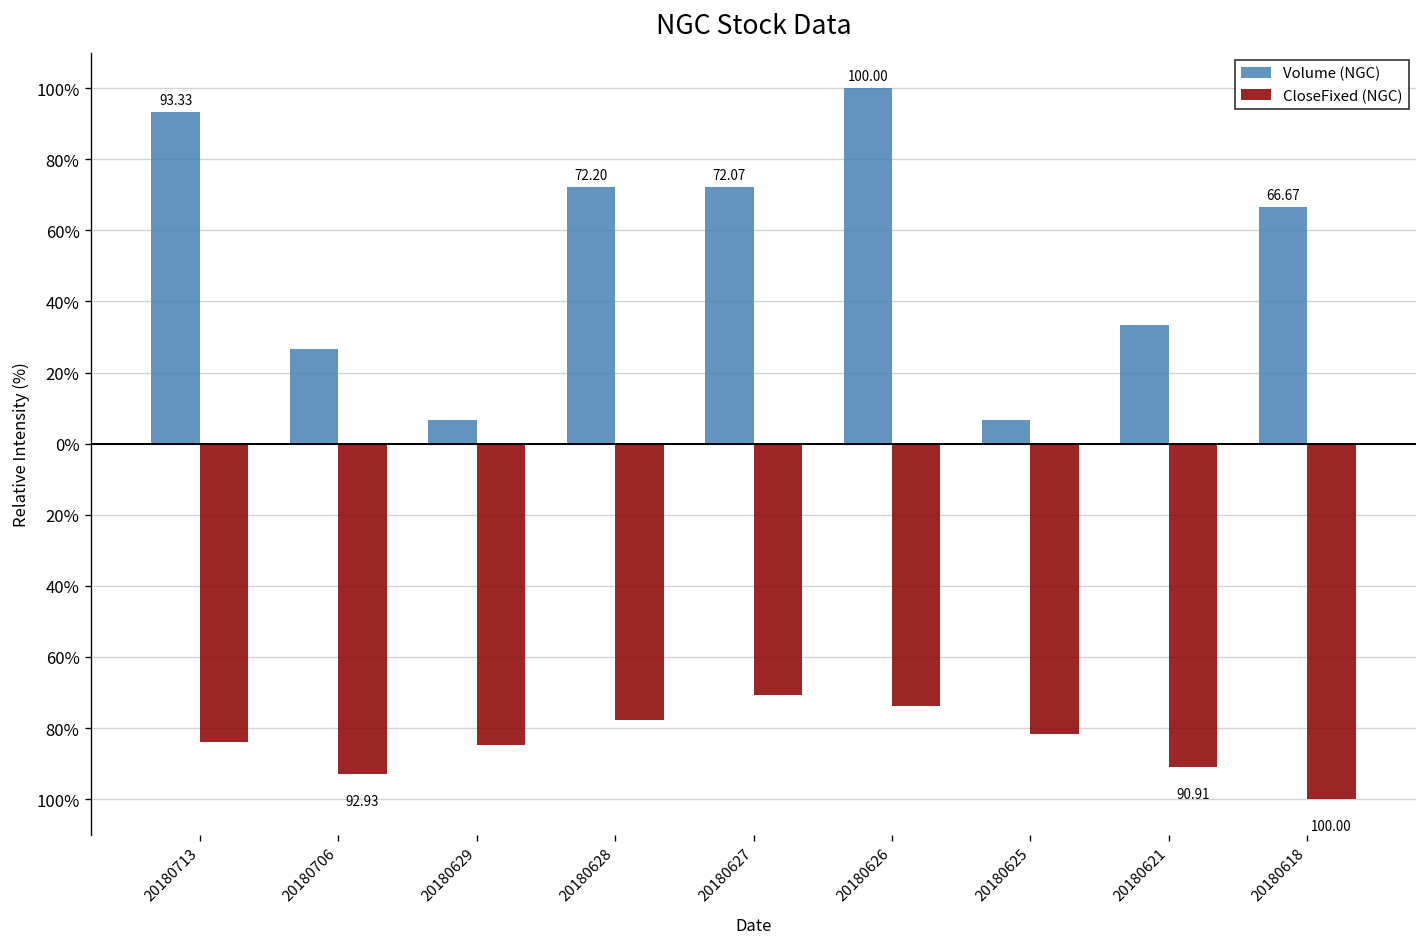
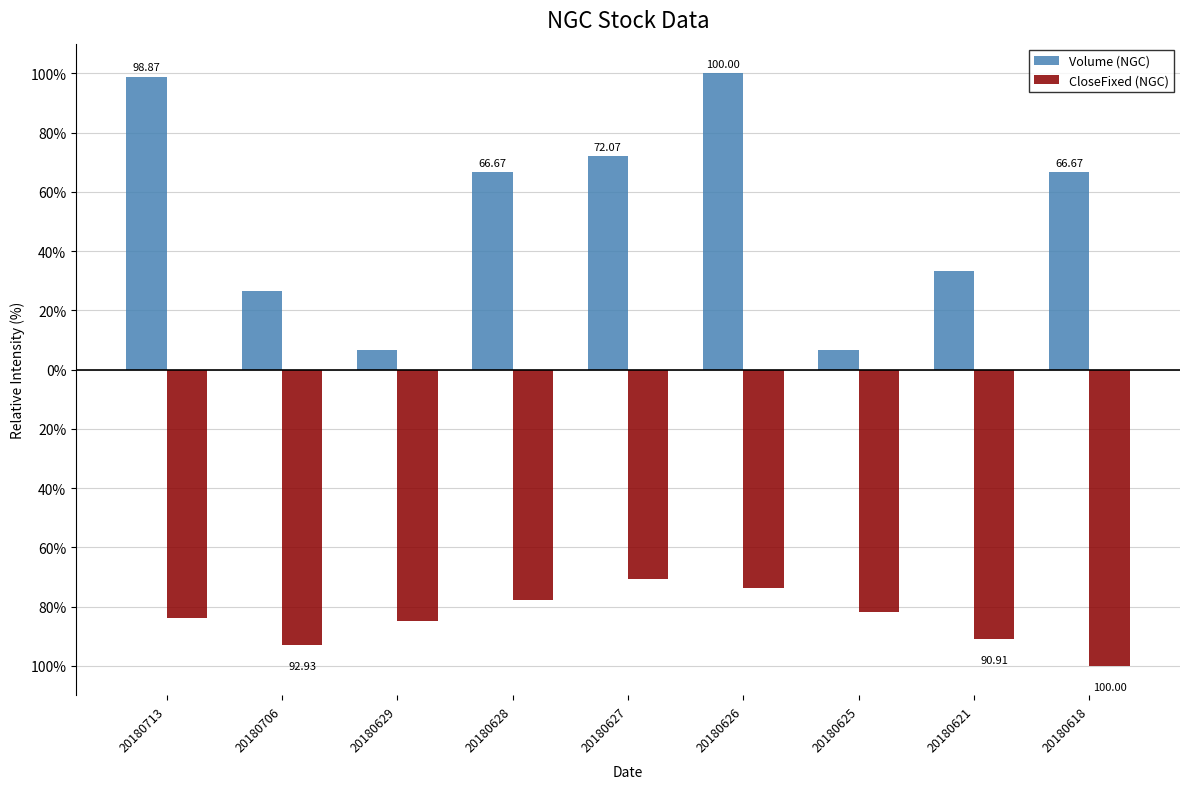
Volume (NGC), 20180713: 93.33 -> 98.87
Volume (NGC), 20180628: 72.20 -> 66.67
